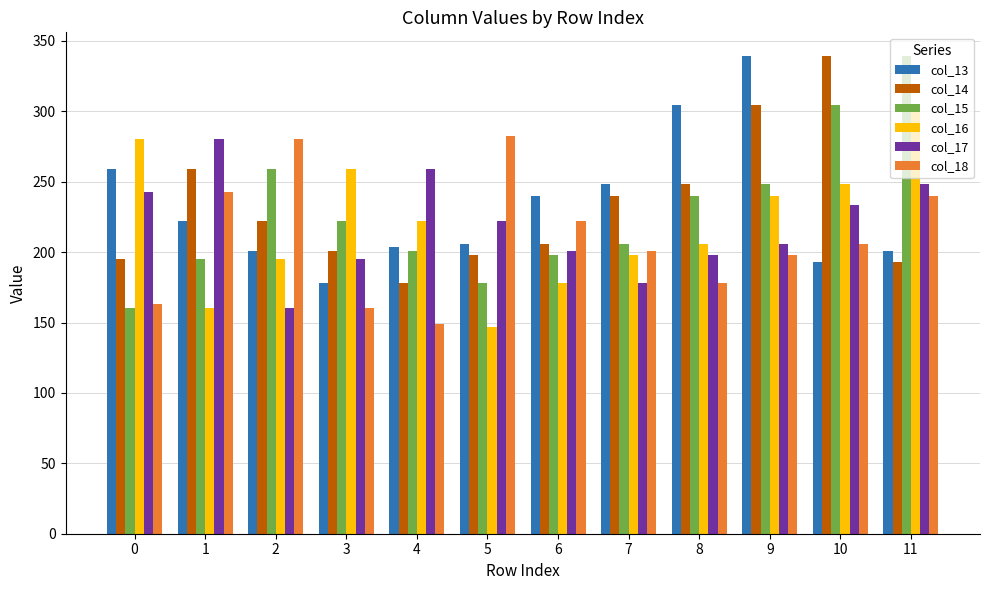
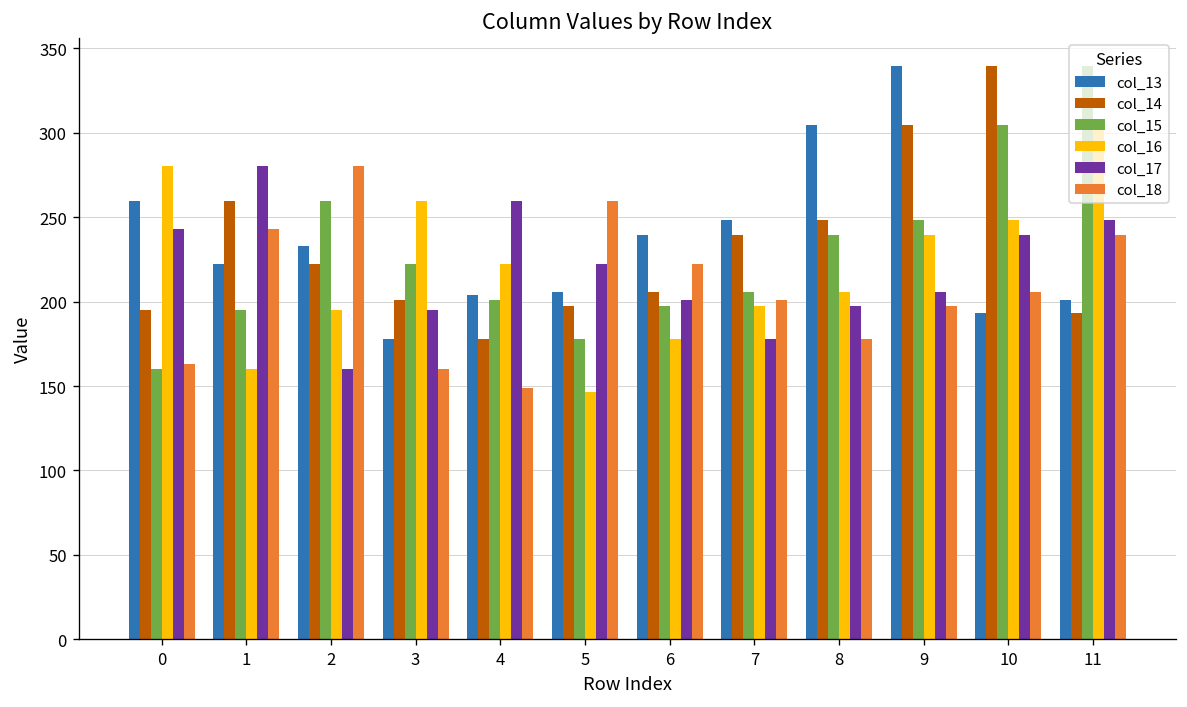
col_13, 2: 201 -> 233
col_18, 5: 283 -> 259
col_17, 10: 233 -> 240
